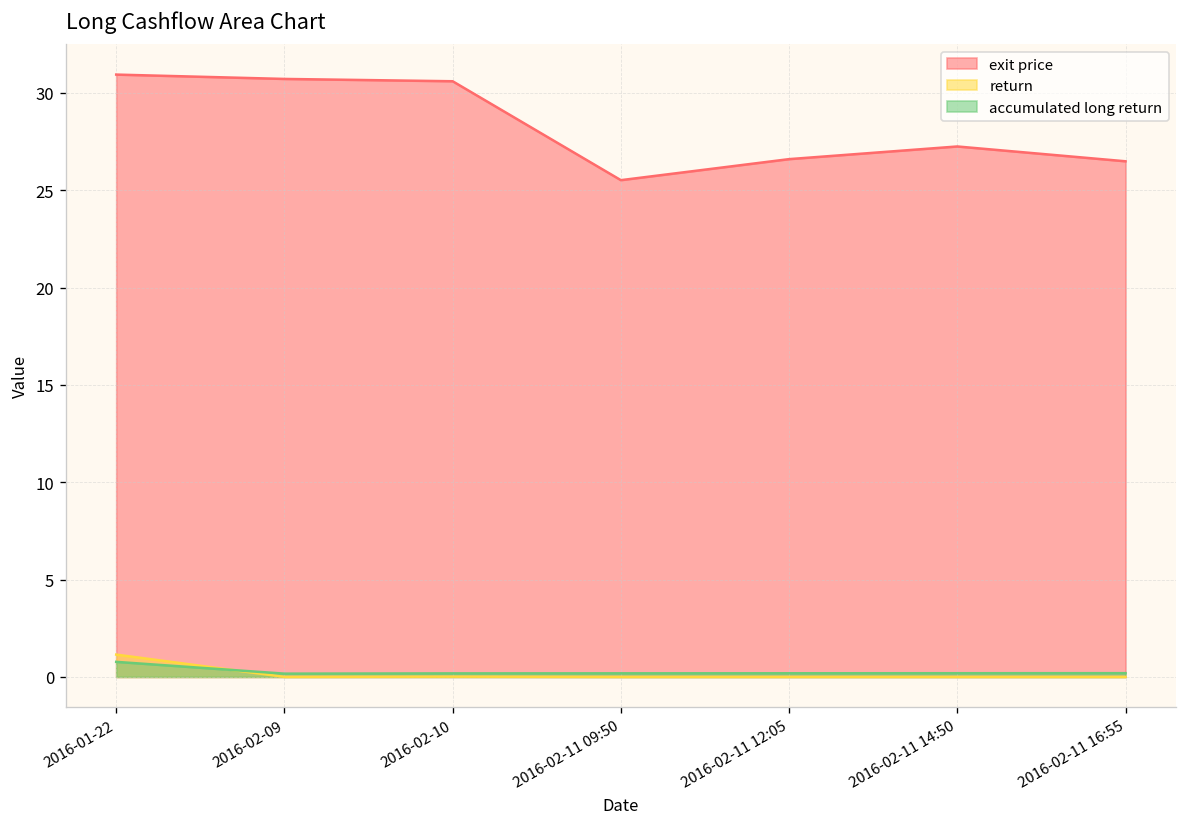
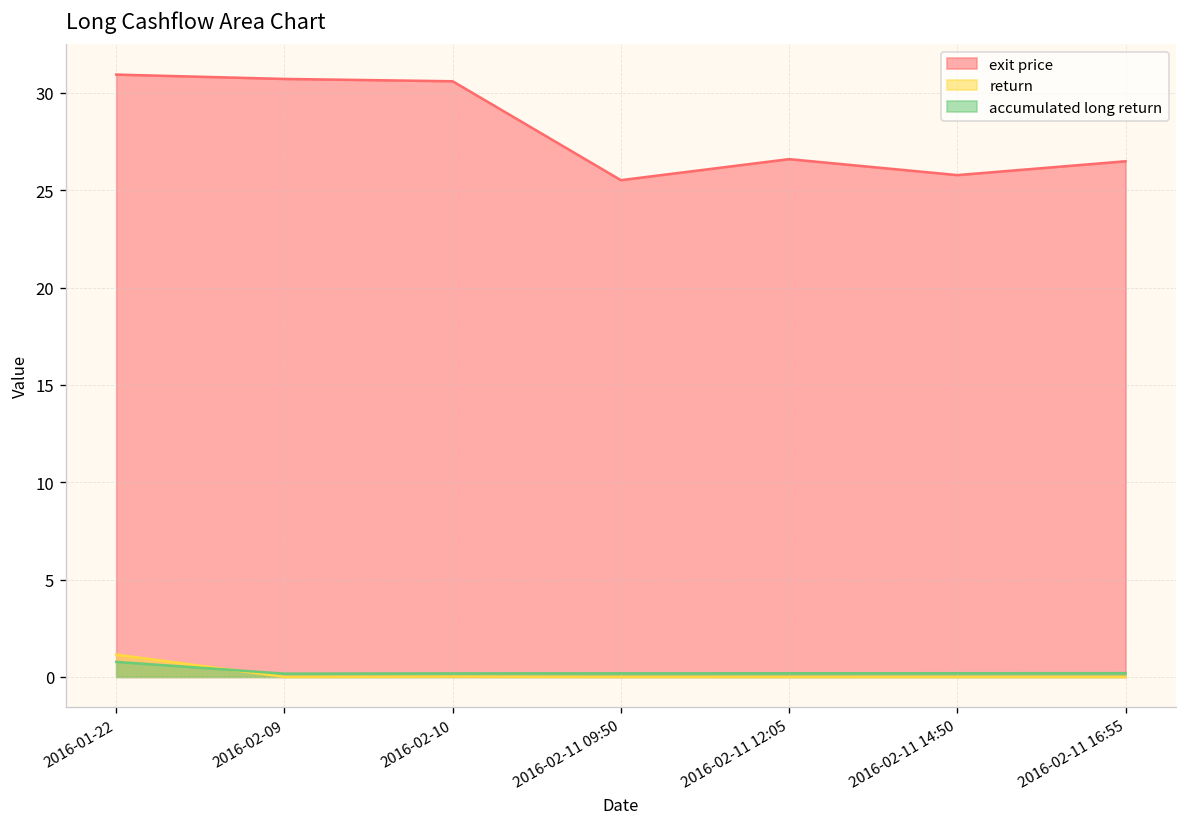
exit price, 2016-02-11 14:50: 27.2 -> 25.8
